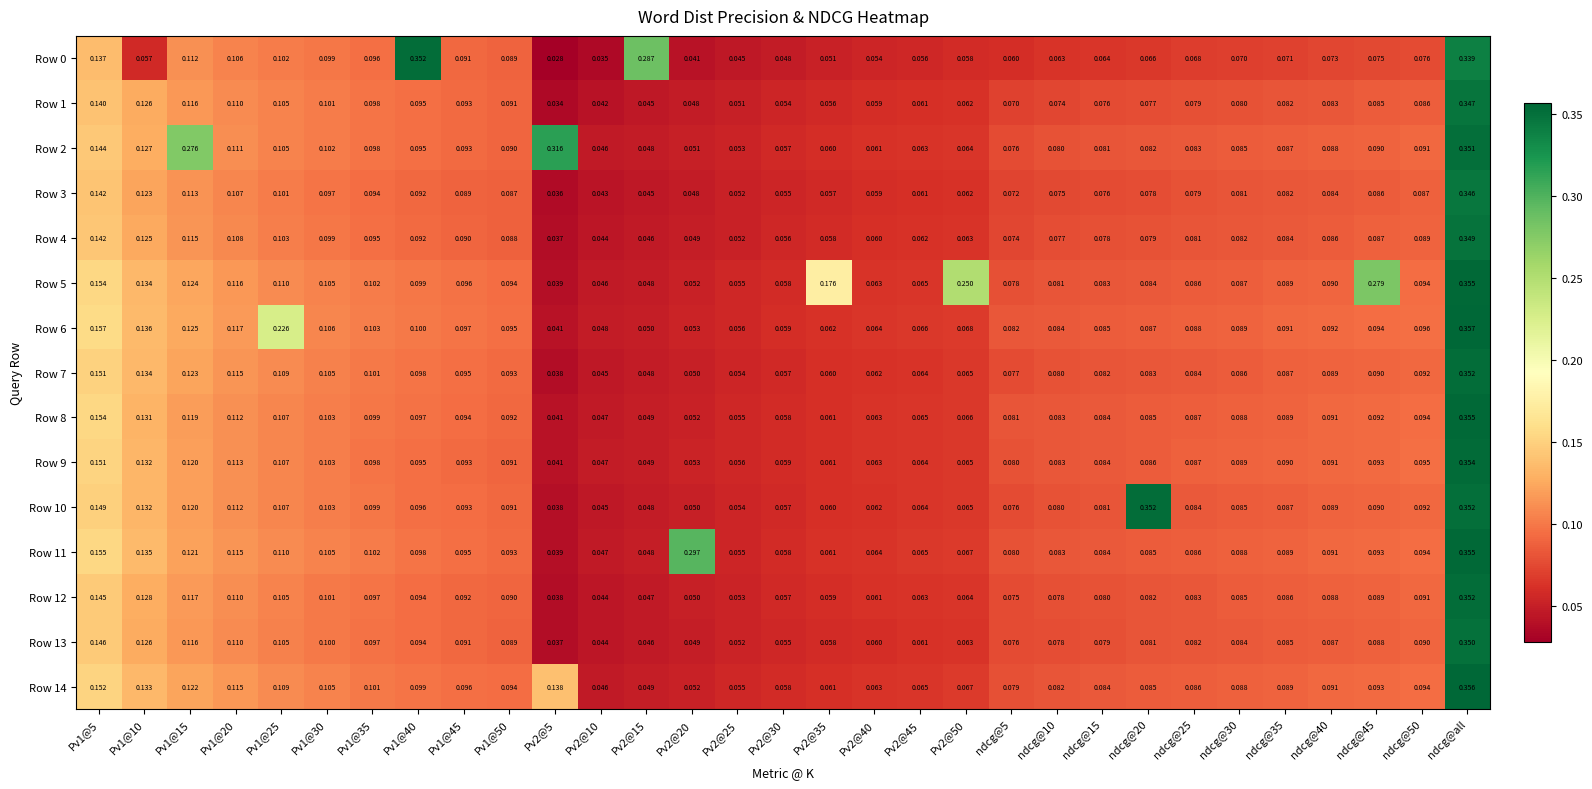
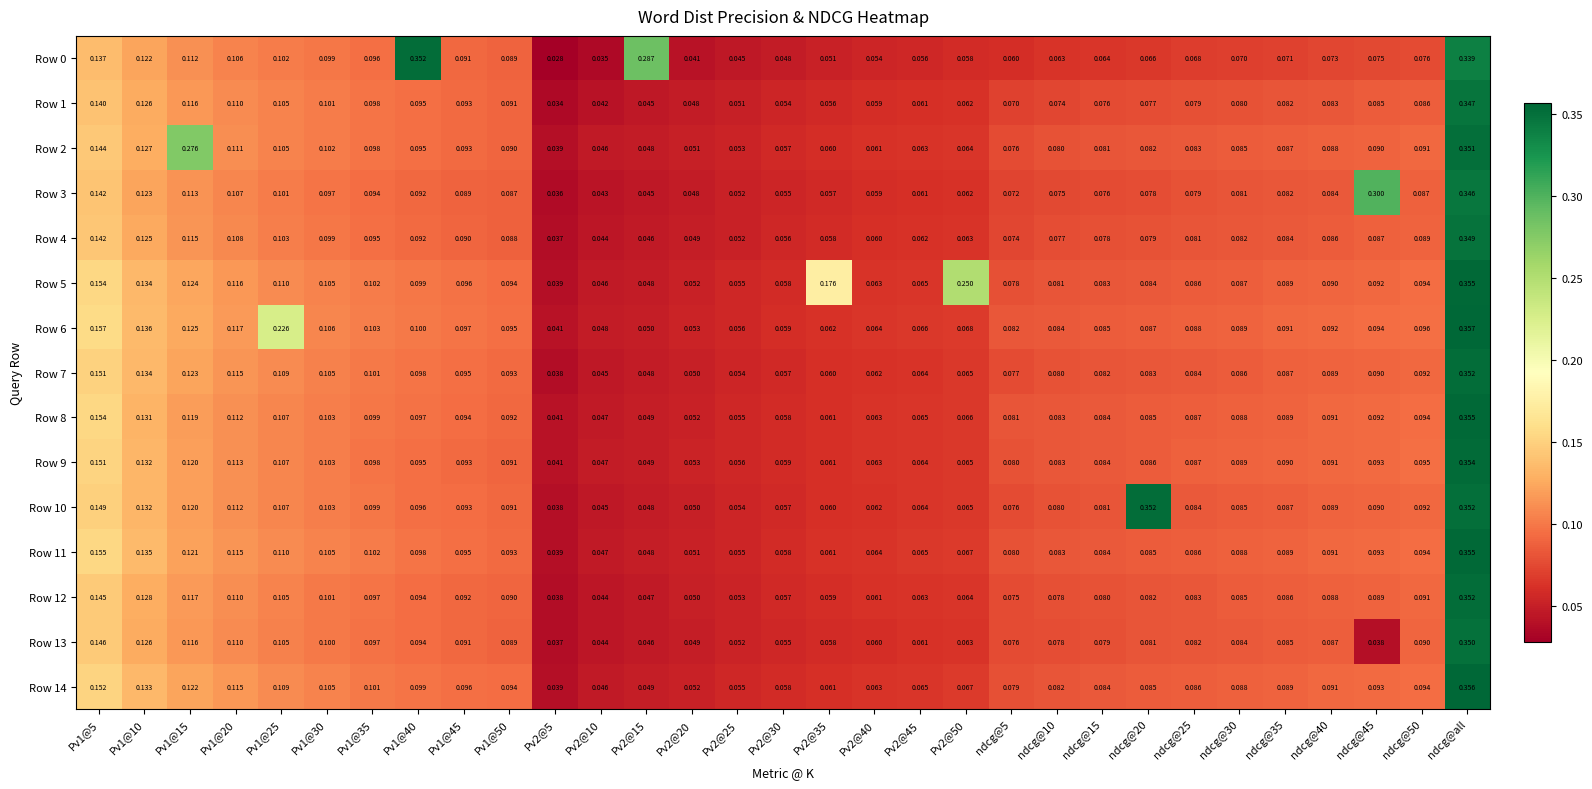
Row 0, Pv1@10: 0.057 -> 0.122
Row 2, Pv2@5: 0.316 -> 0.039
Row 3, ndcg@45: 0.086 -> 0.300
Row 5, ndcg@45: 0.279 -> 0.092
Row 11, Pv2@20: 0.297 -> 0.051
Row 13, ndcg@45: 0.088 -> 0.038
Row 14, Pv2@5: 0.138 -> 0.039
